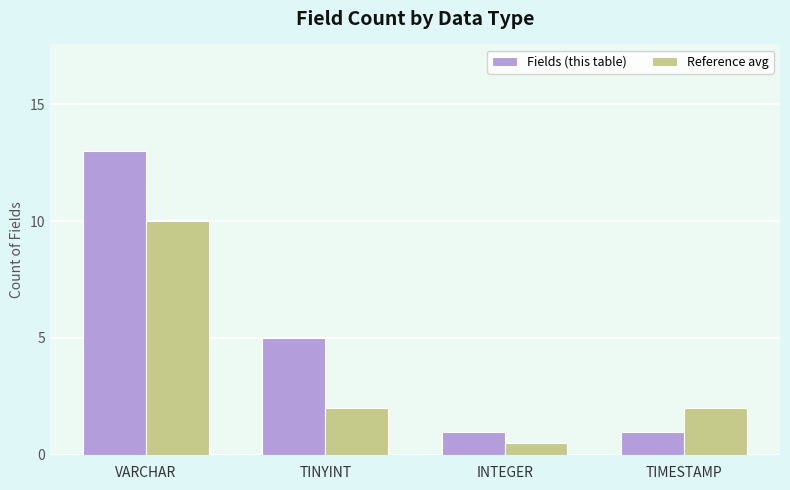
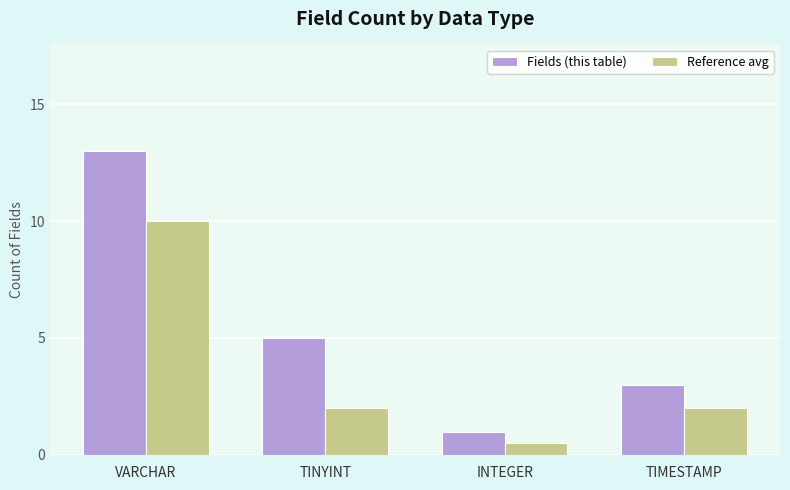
Fields (this table), TIMESTAMP: 1 -> 3
